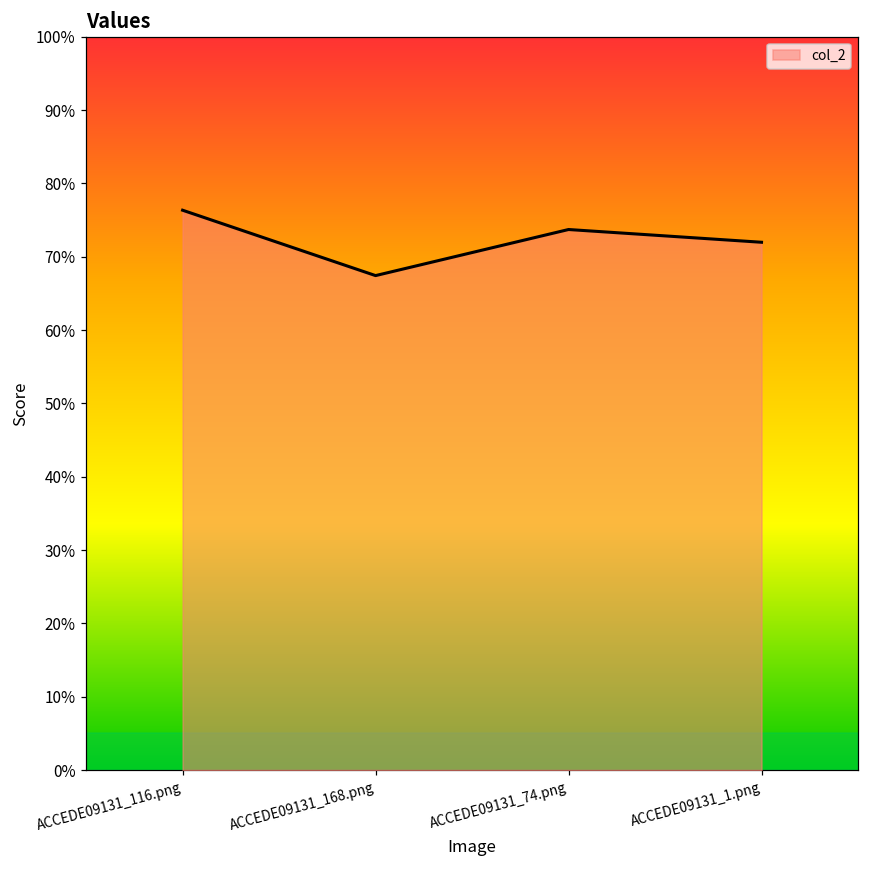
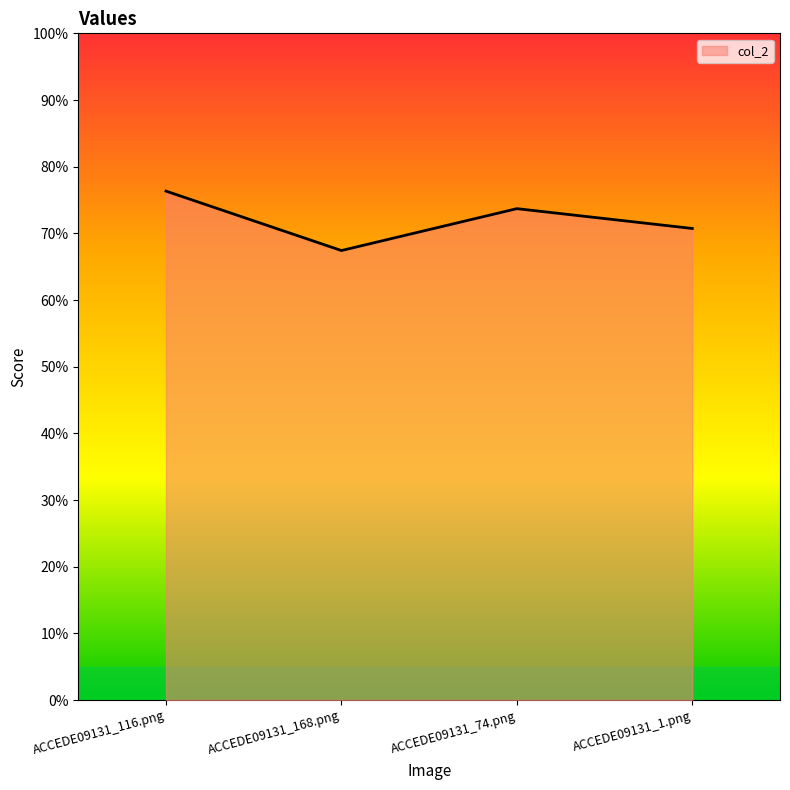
ACCEDE09131_1.png: 72% -> 71%
